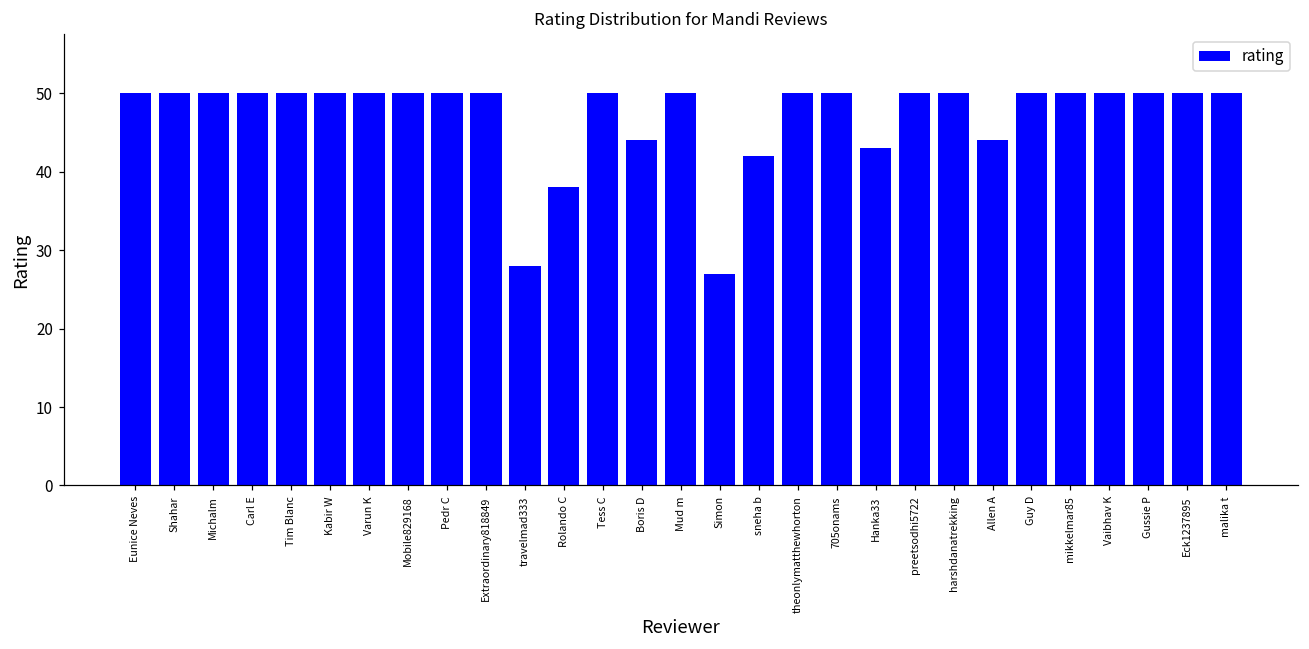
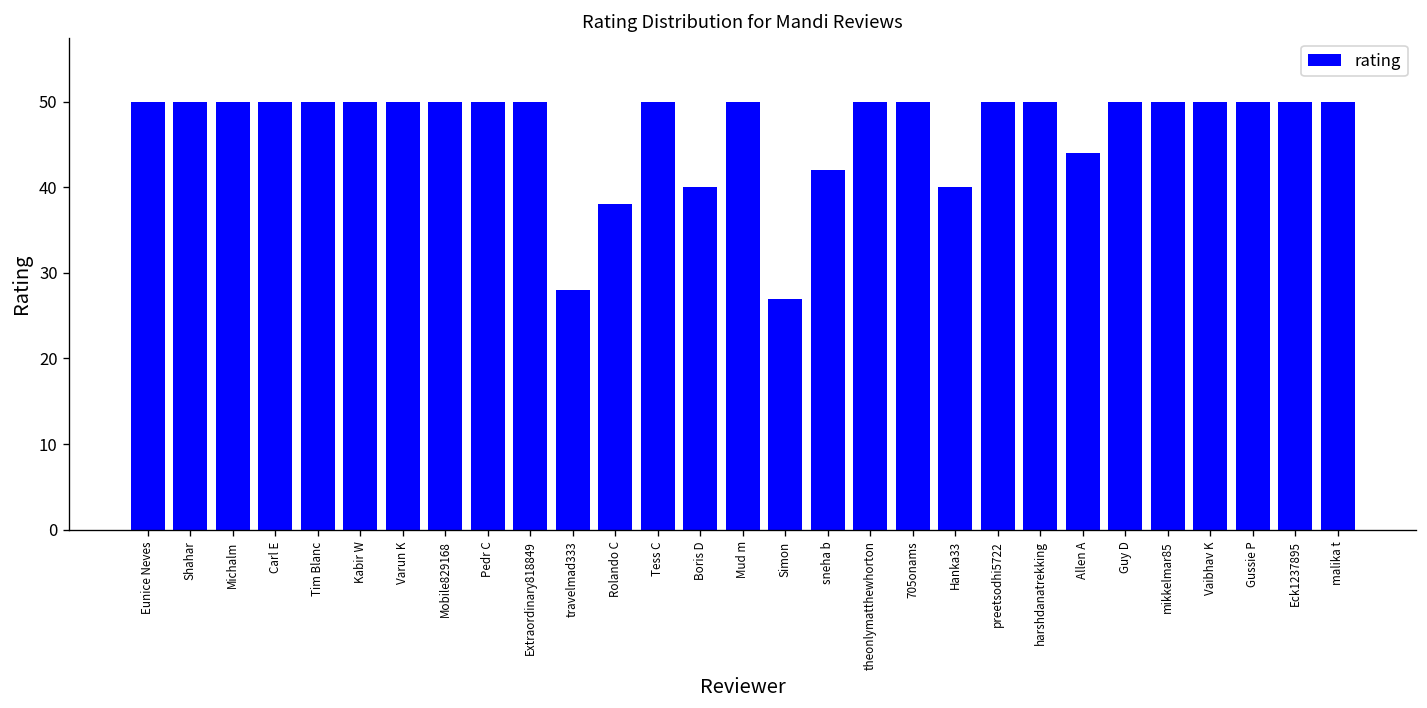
Boris D: 44 -> 40
Hanka33: 43 -> 40
